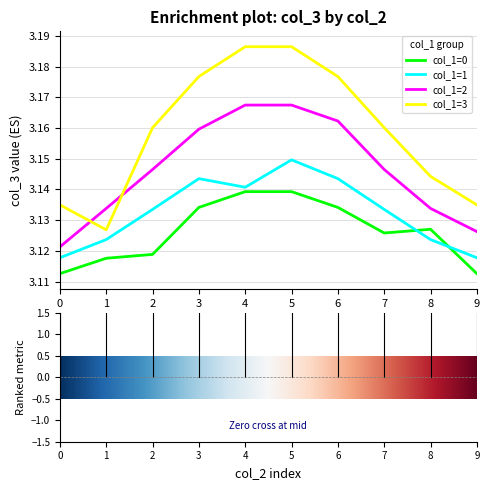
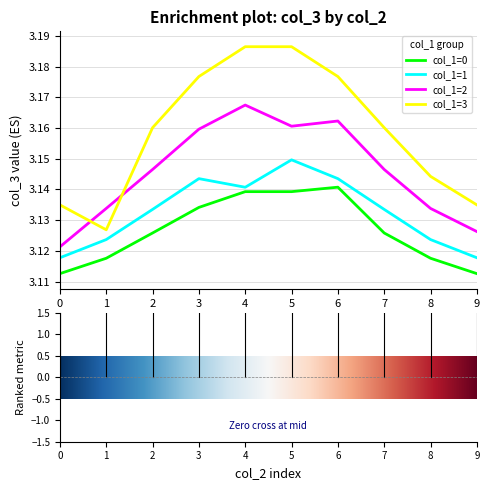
col_1=0, 2: 3.119 -> 3.126
col_1=2, 5: 3.167 -> 3.161
col_1=0, 6: 3.134 -> 3.141
col_1=0, 8: 3.127 -> 3.118
